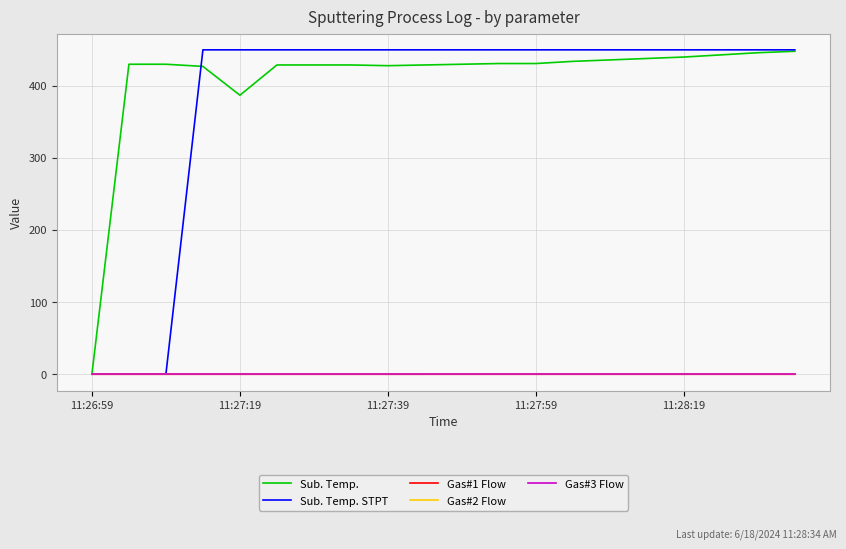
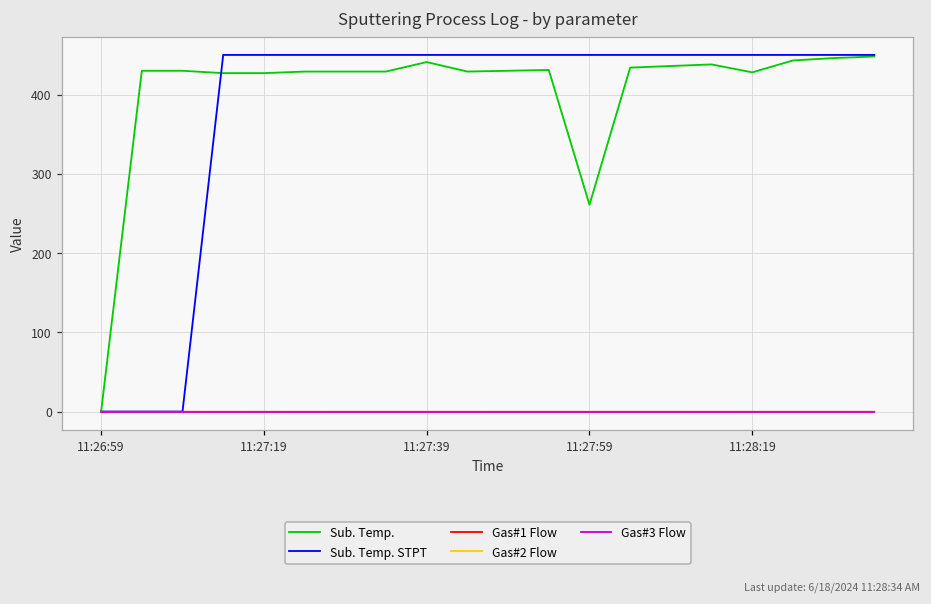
Sub. Temp., 11:27:19: 390 -> 430
Sub. Temp., 11:27:39: 430 -> 440
Sub. Temp., 11:27:59: 430 -> 260
Sub. Temp., 11:28:19: 440 -> 430
